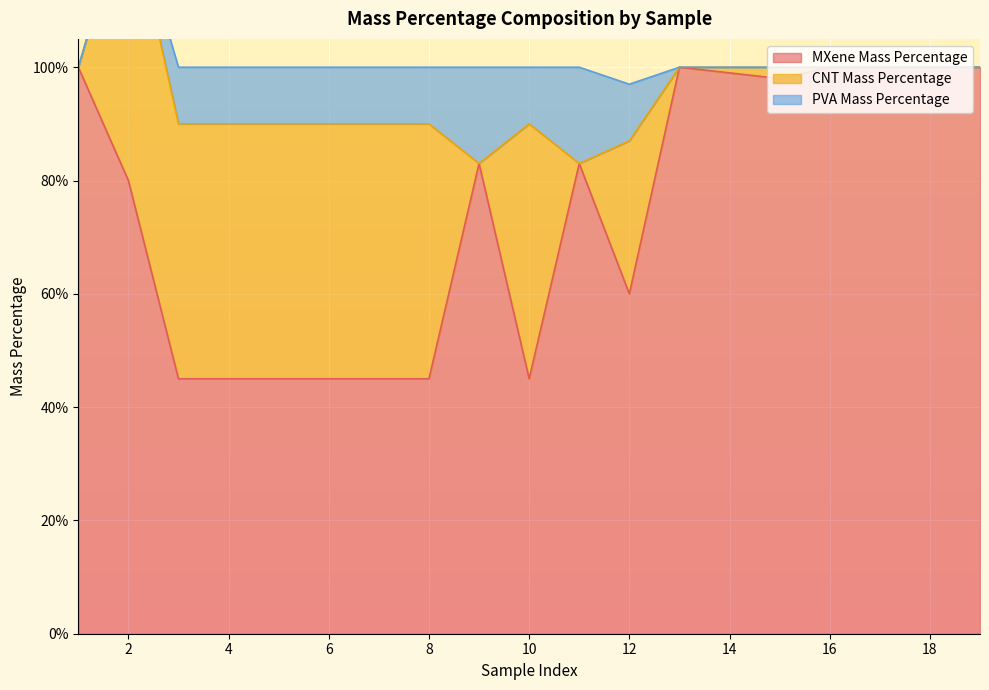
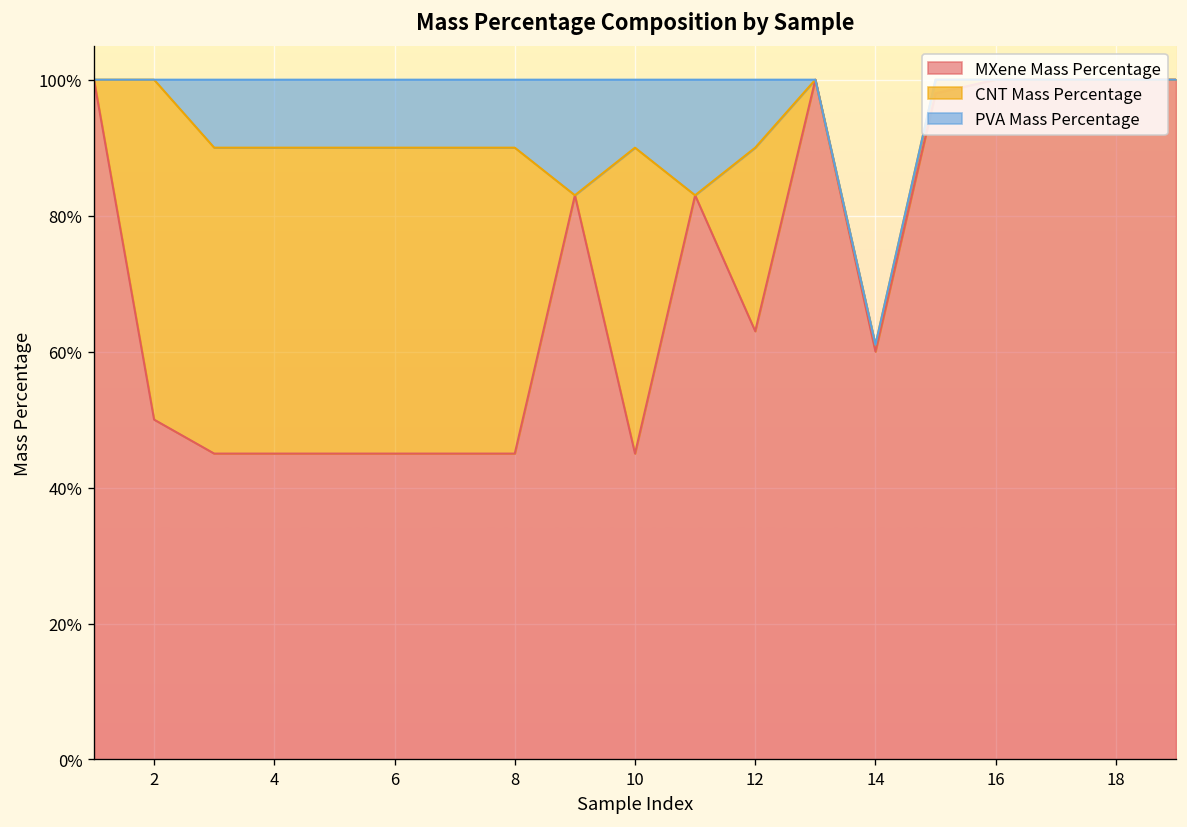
MXene Mass Percentage, 2: 80% -> 50%
MXene Mass Percentage, 12: 60% -> 63%
MXene Mass Percentage, 14: 99% -> 60%
